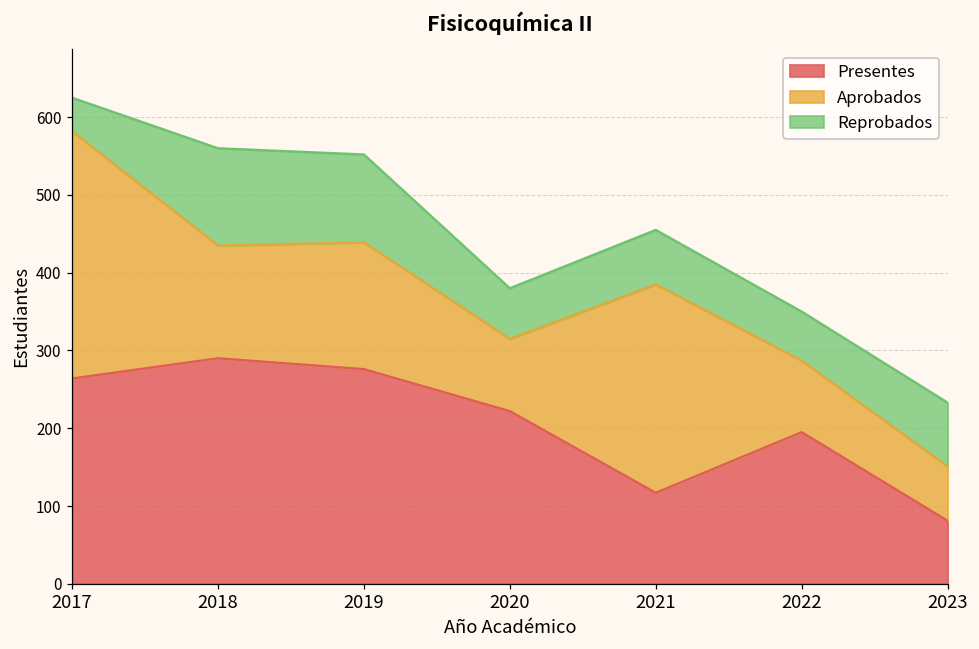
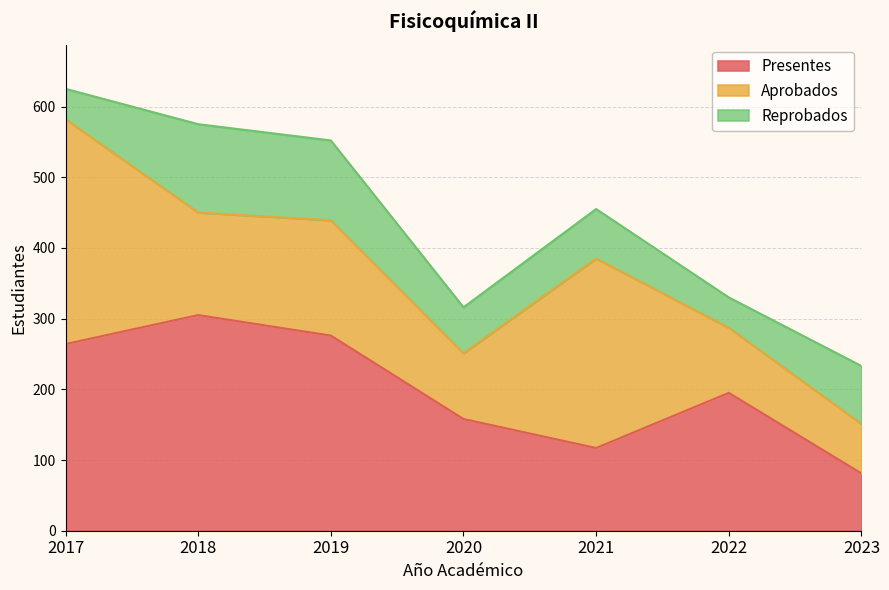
Presentes, 2018: 290 -> 310
Presentes, 2020: 220 -> 160
Reprobados, 2022: 60 -> 40
